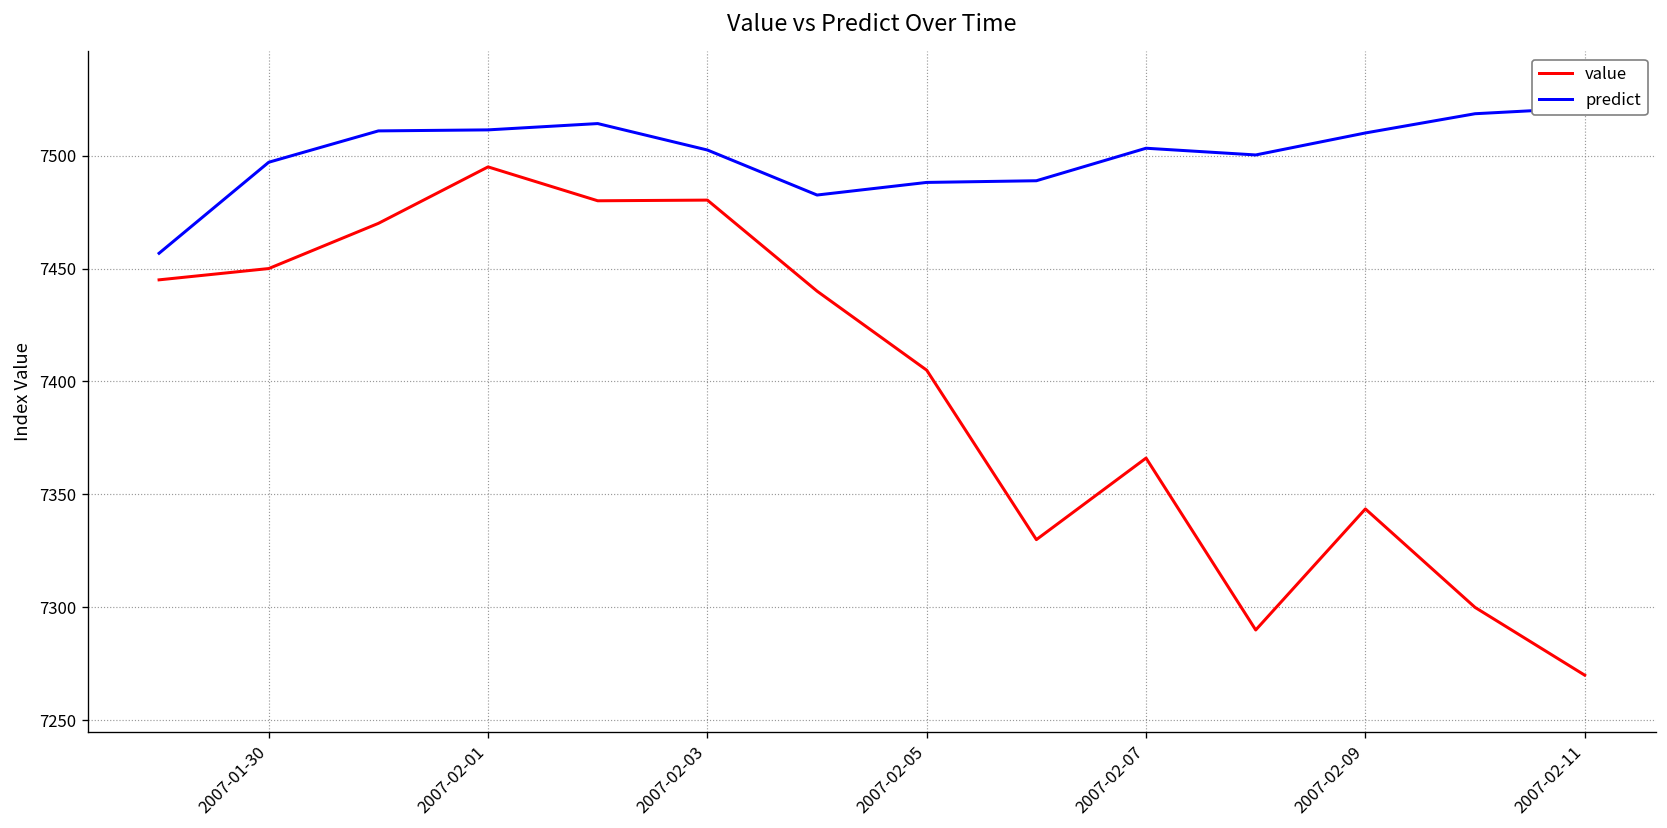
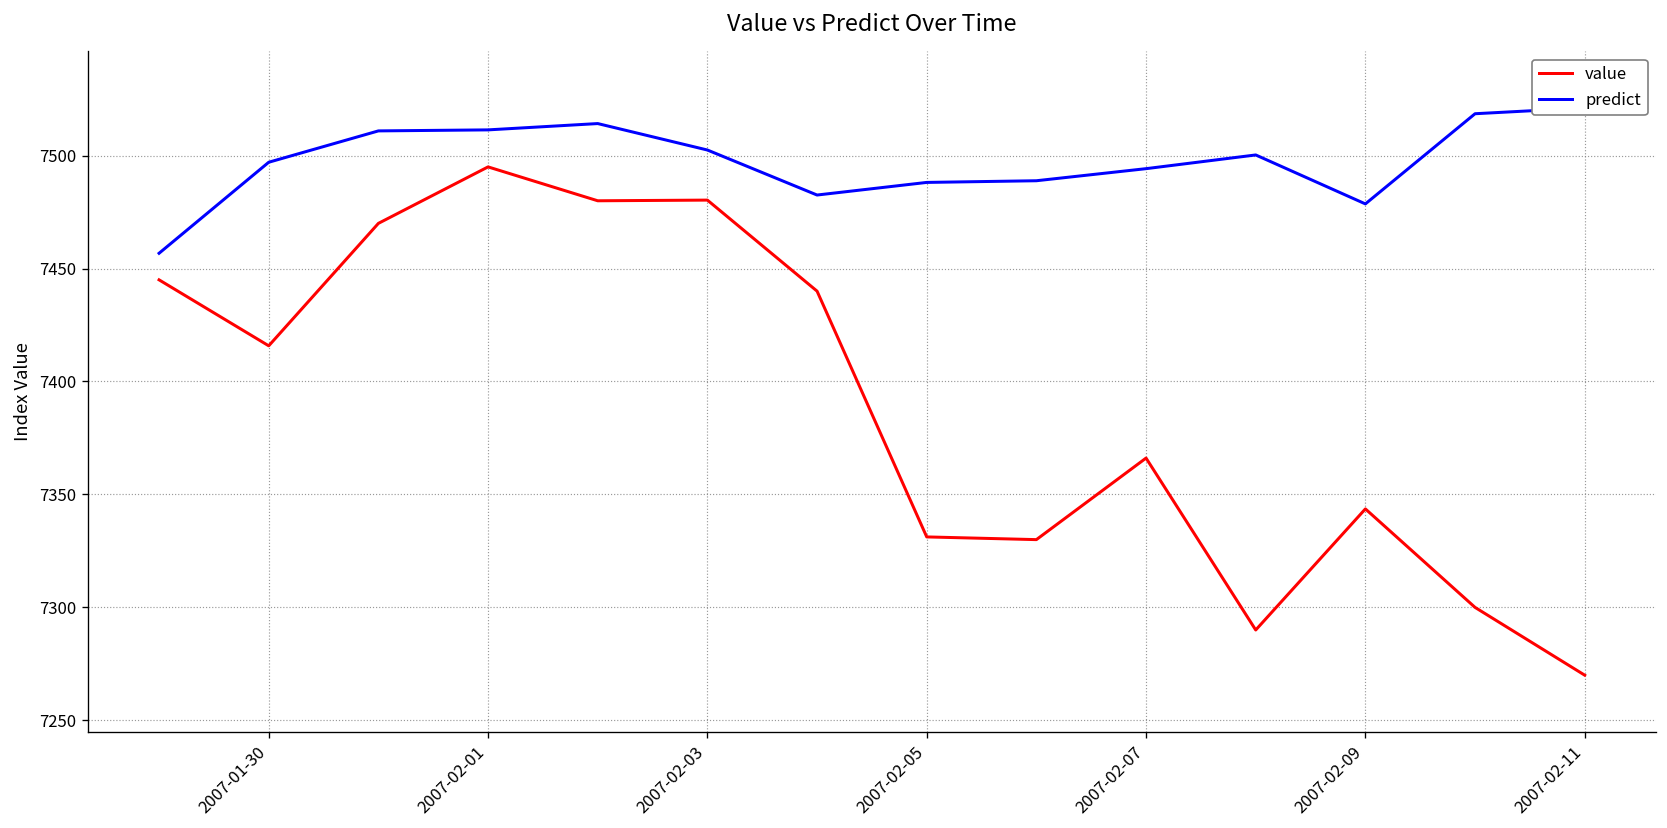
value, 2007-01-30: 7450 -> 7416
value, 2007-02-05: 7405 -> 7331
predict, 2007-02-07: 7503 -> 7494
predict, 2007-02-09: 7510 -> 7479
